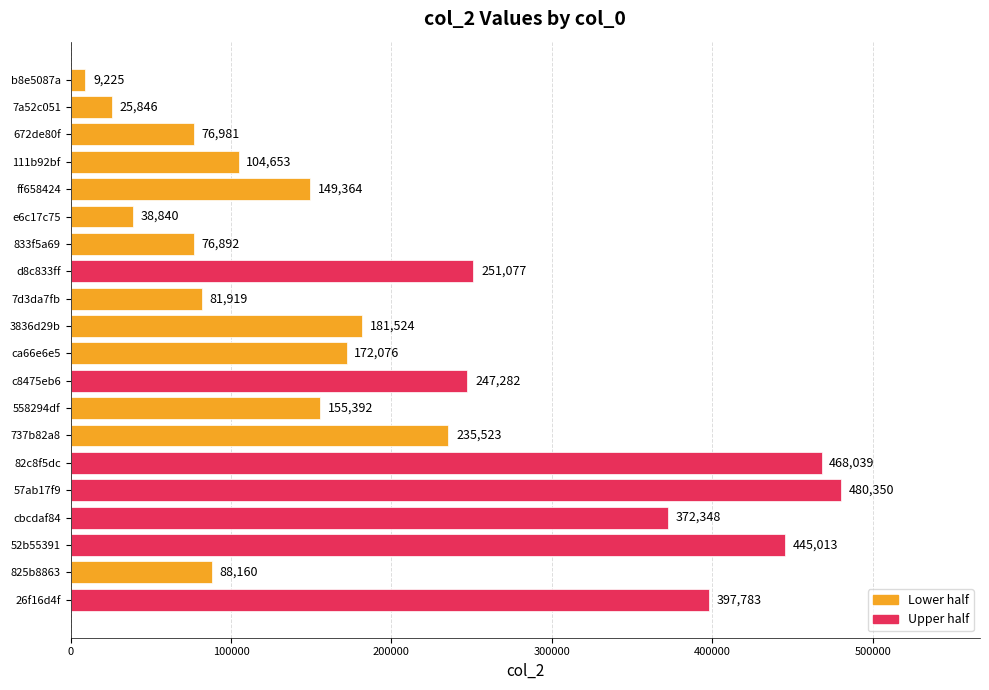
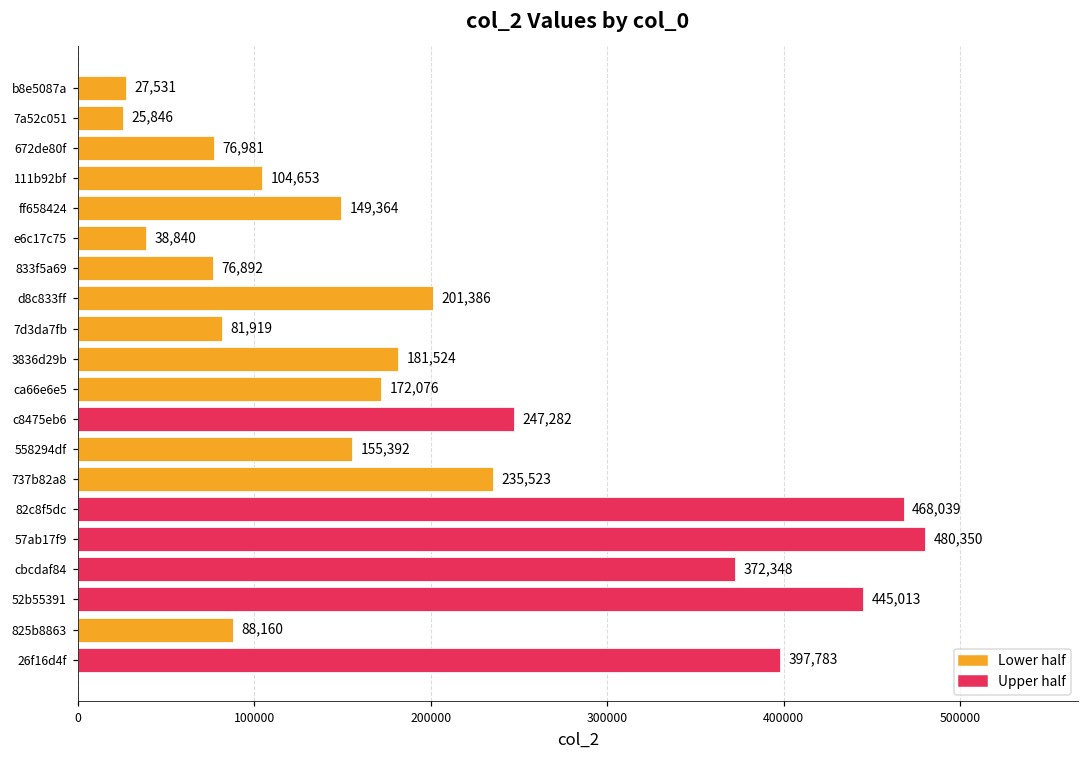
b8e5087a: 9,225 -> 27,531
d8c833ff: 251,077 -> 201,386
